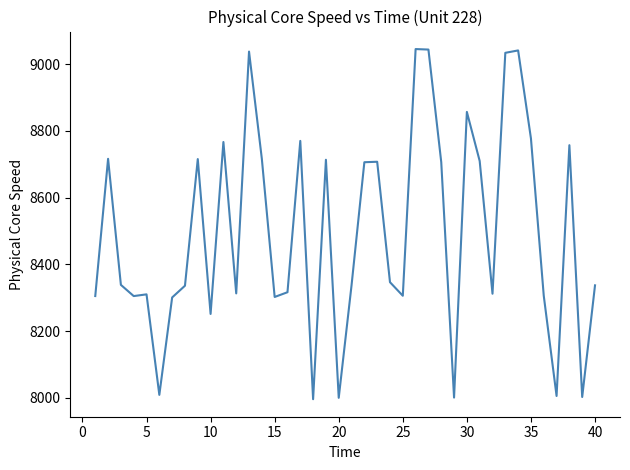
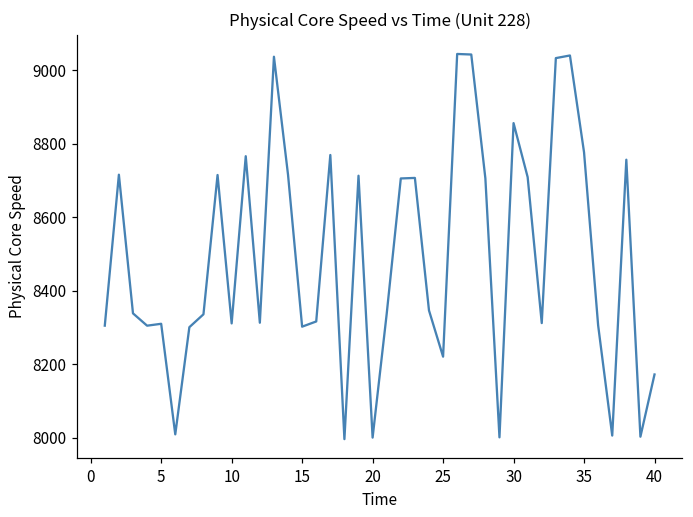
10: 8250 -> 8310
25: 8310 -> 8220
40: 8340 -> 8170
